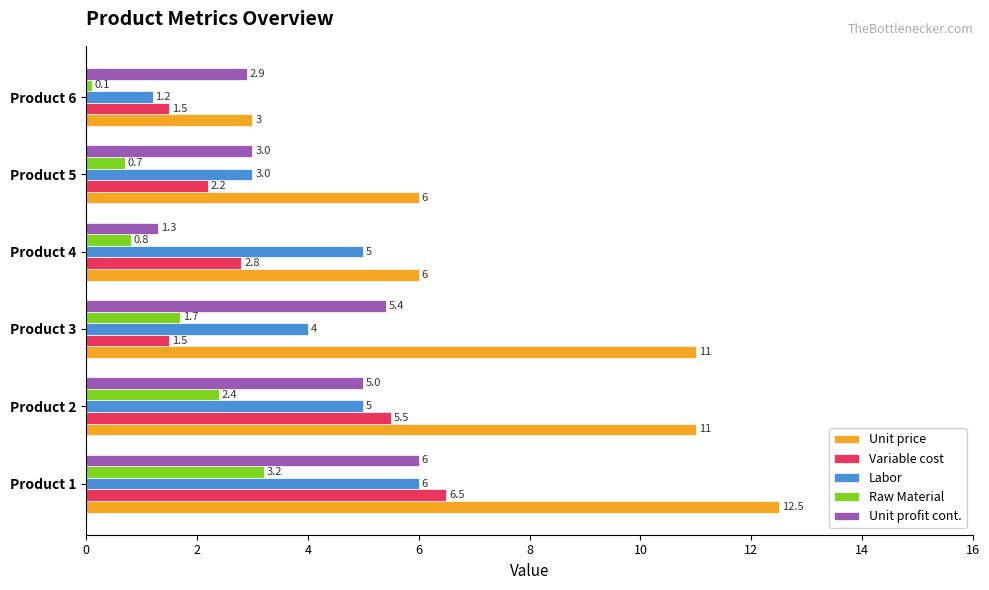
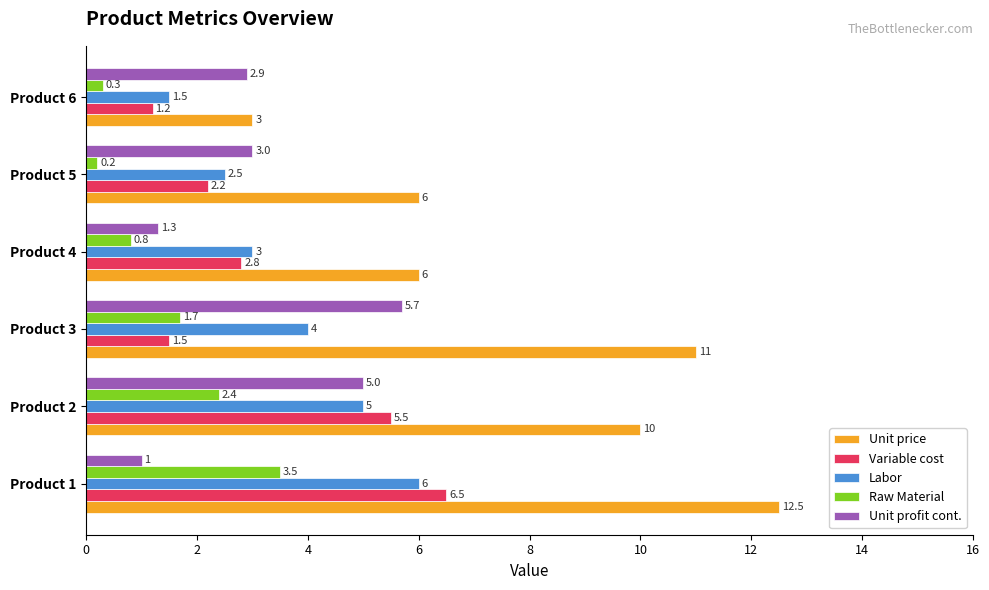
Raw Material, Product 6: 0.1 -> 0.3
Labor, Product 6: 1.2 -> 1.5
Variable cost, Product 6: 1.5 -> 1.2
Raw Material, Product 5: 0.7 -> 0.2
Labor, Product 5: 3.0 -> 2.5
Labor, Product 4: 5 -> 3
Unit profit cont., Product 3: 5.4 -> 5.7
Unit price, Product 2: 11 -> 10
Unit profit cont., Product 1: 6 -> 1
Raw Material, Product 1: 3.2 -> 3.5
